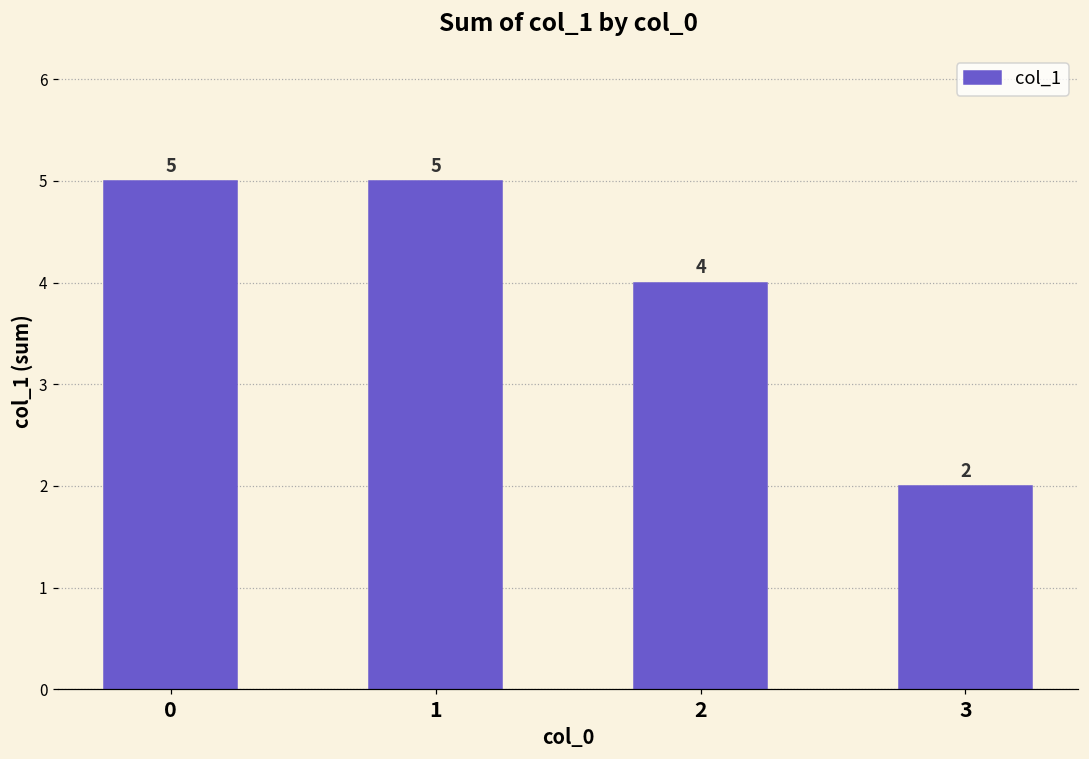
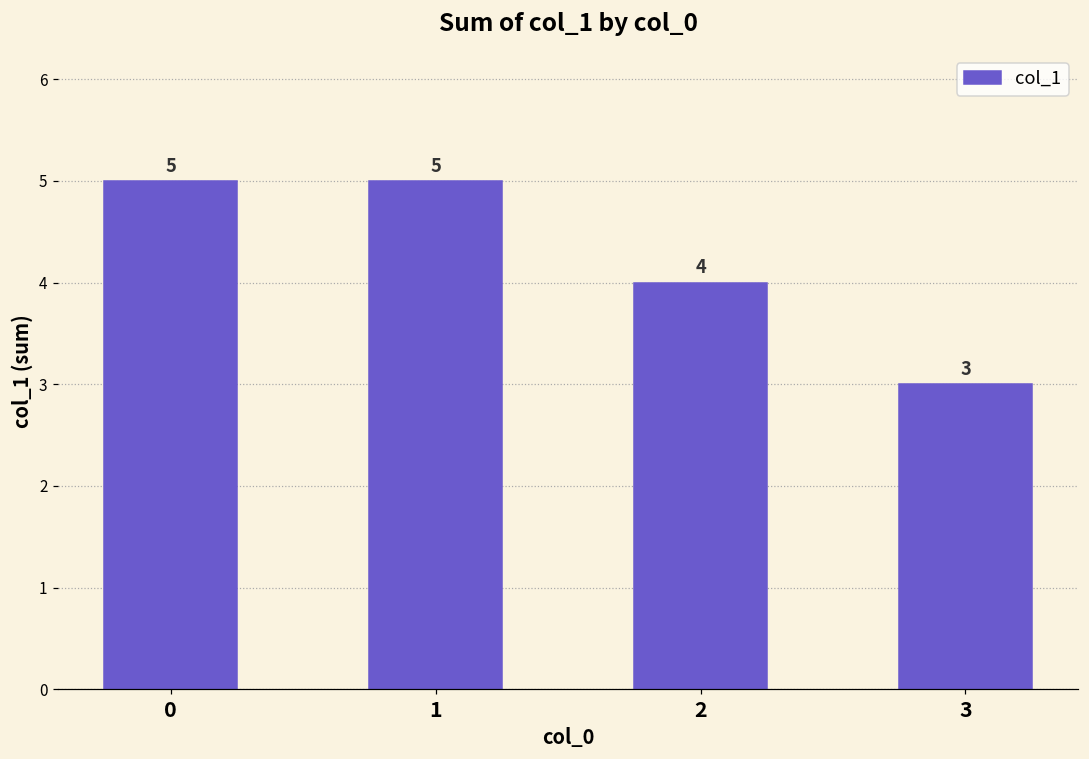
3: 2 -> 3
